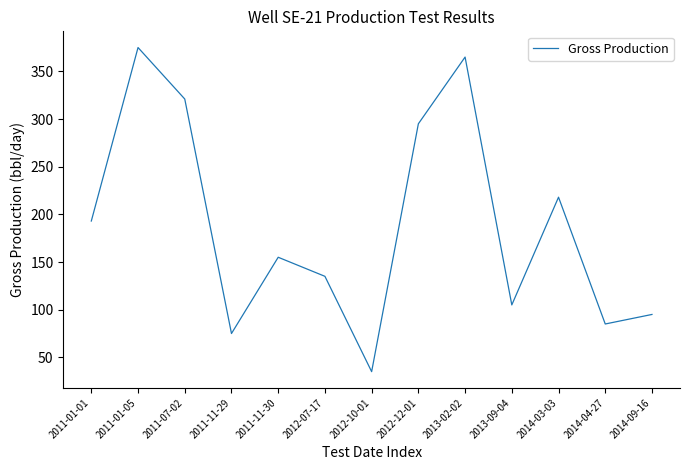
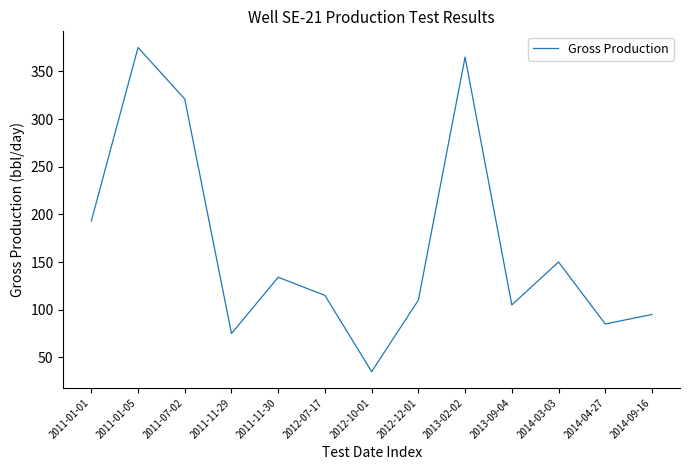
2011-11-30: 160 -> 130
2012-07-17: 140 -> 120
2012-12-01: 300 -> 110
2014-03-03: 220 -> 150
